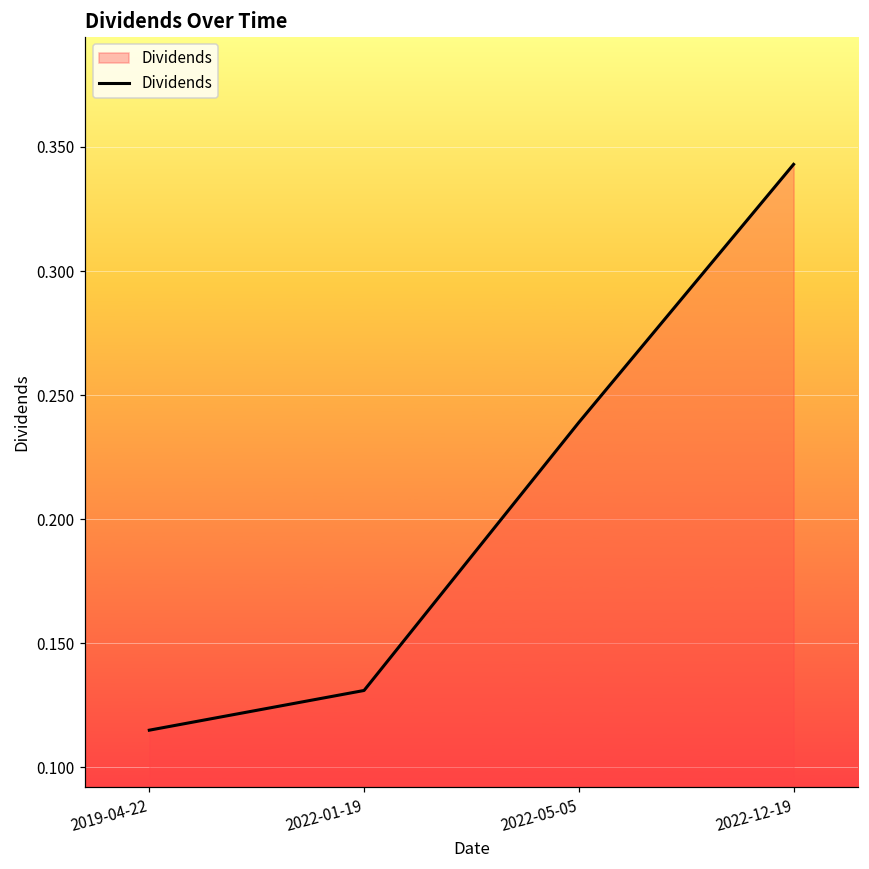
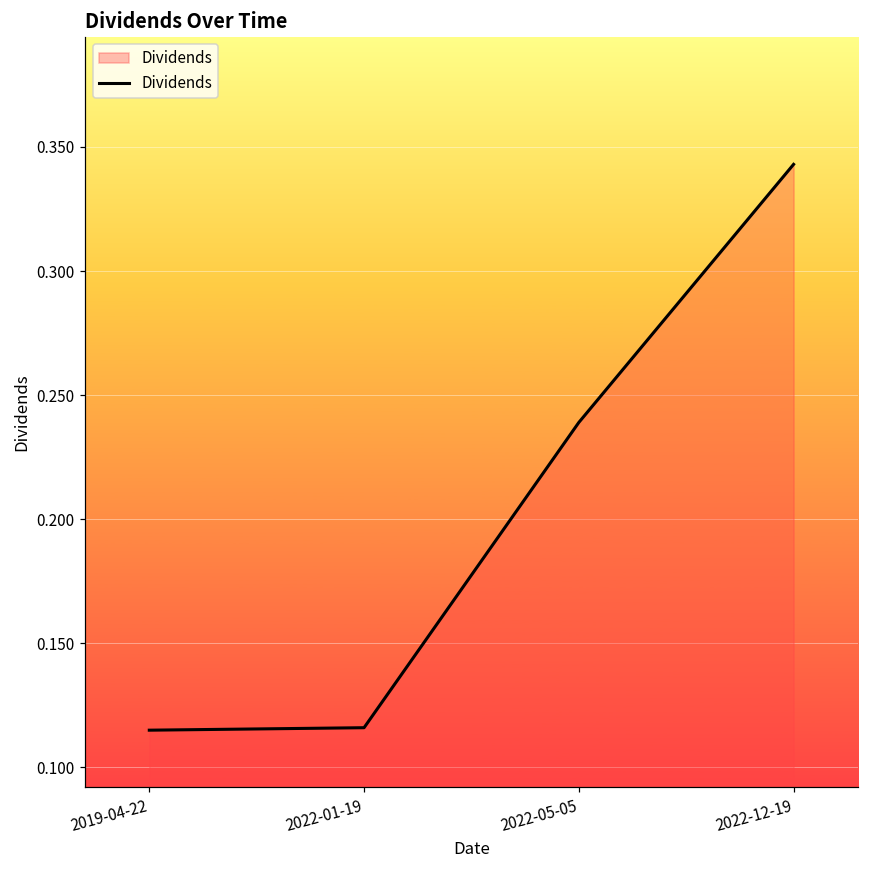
2022-01-19: 0.131 -> 0.116
